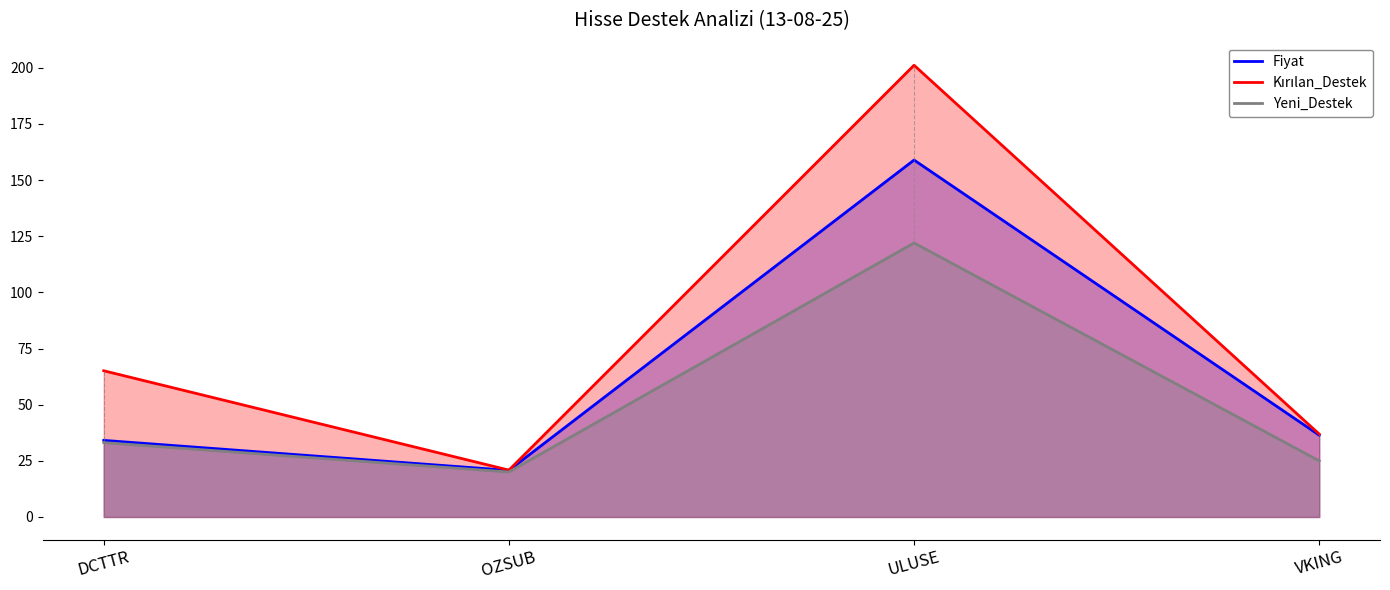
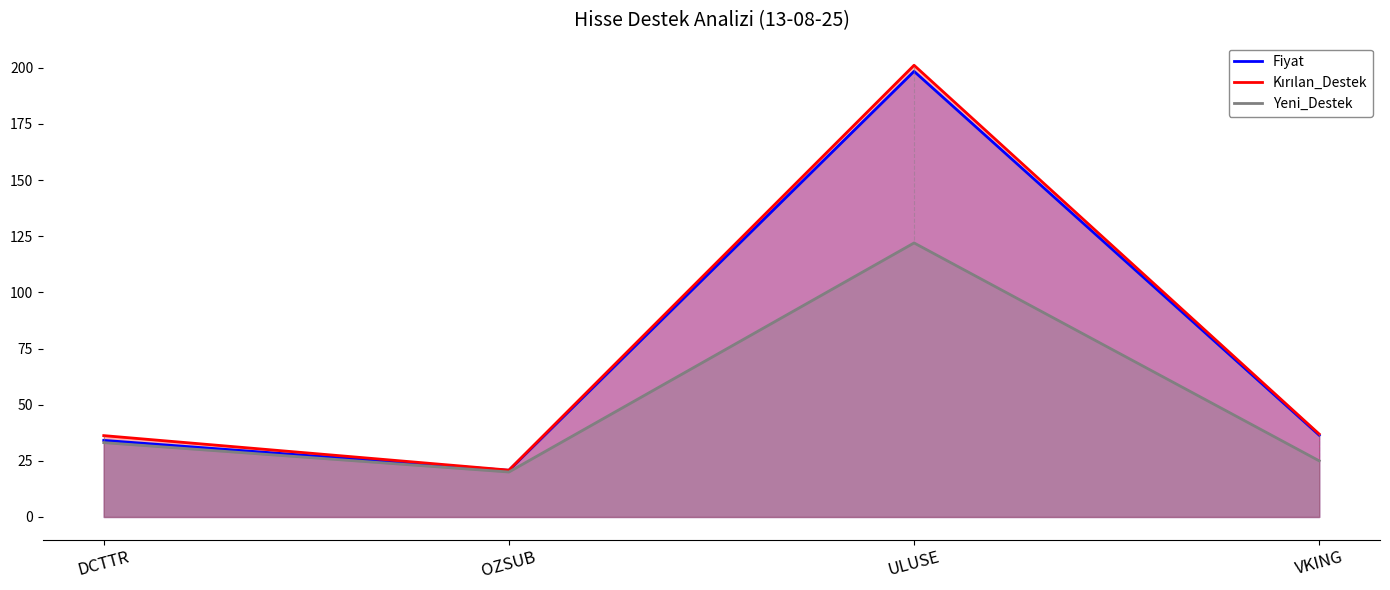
Kırılan_Destek, DCTTR: 65 -> 36
Fiyat, ULUSE: 159 -> 198
